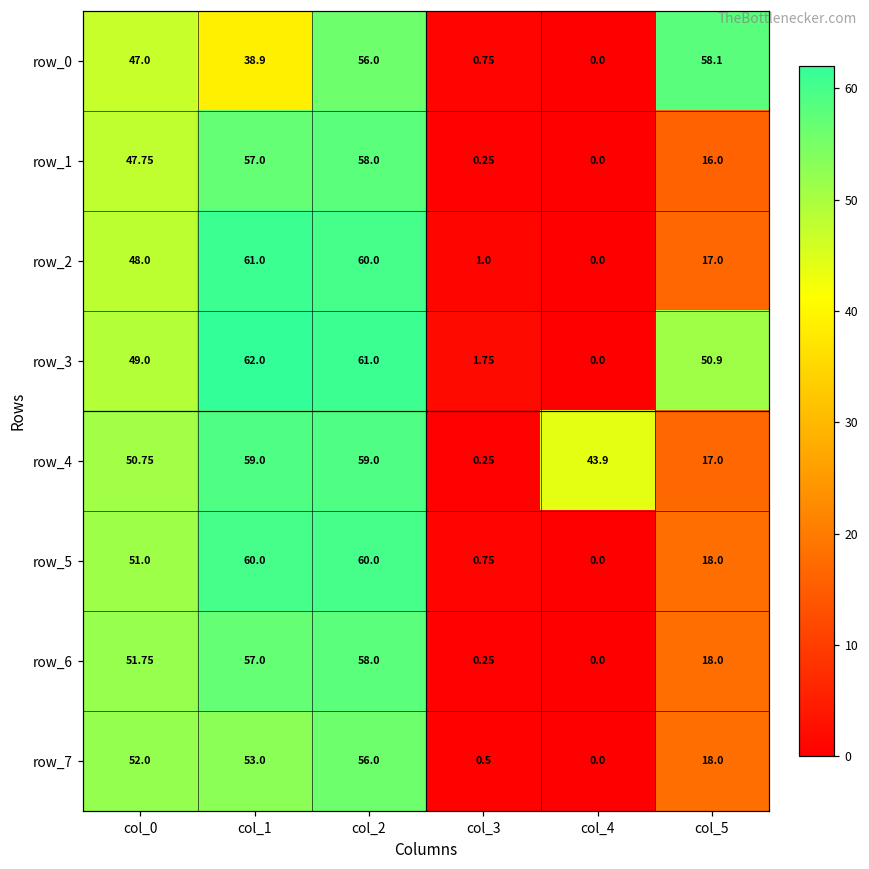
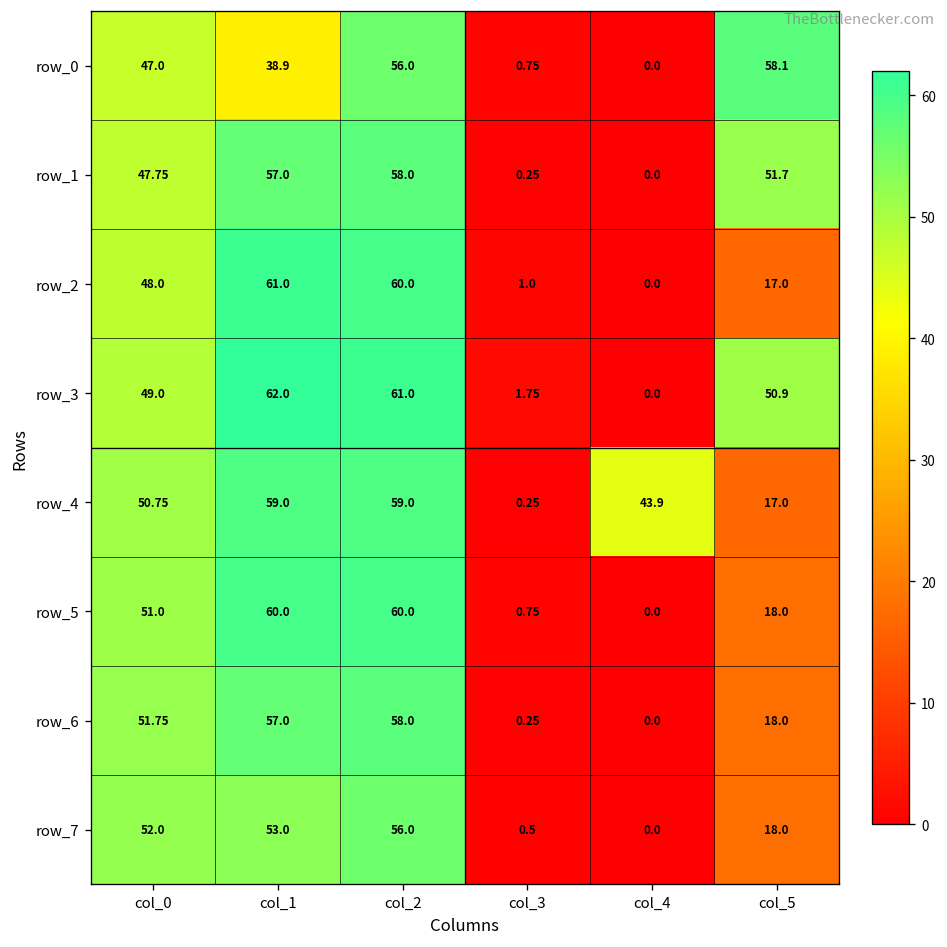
row_1, col_5: 16.0 -> 51.7
